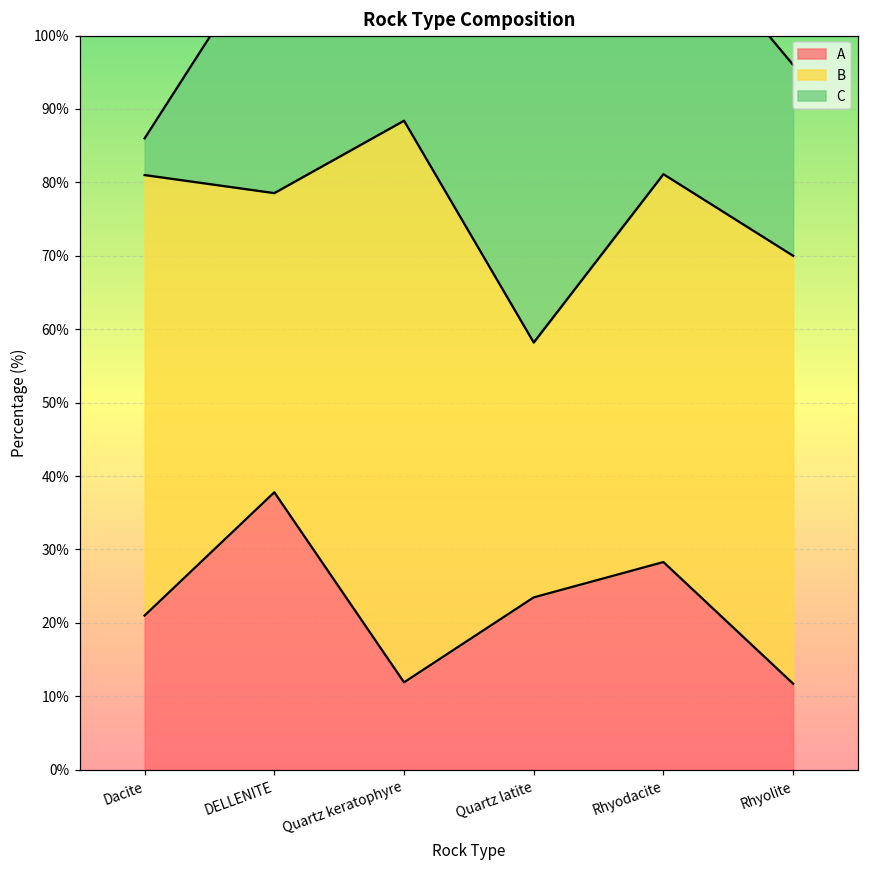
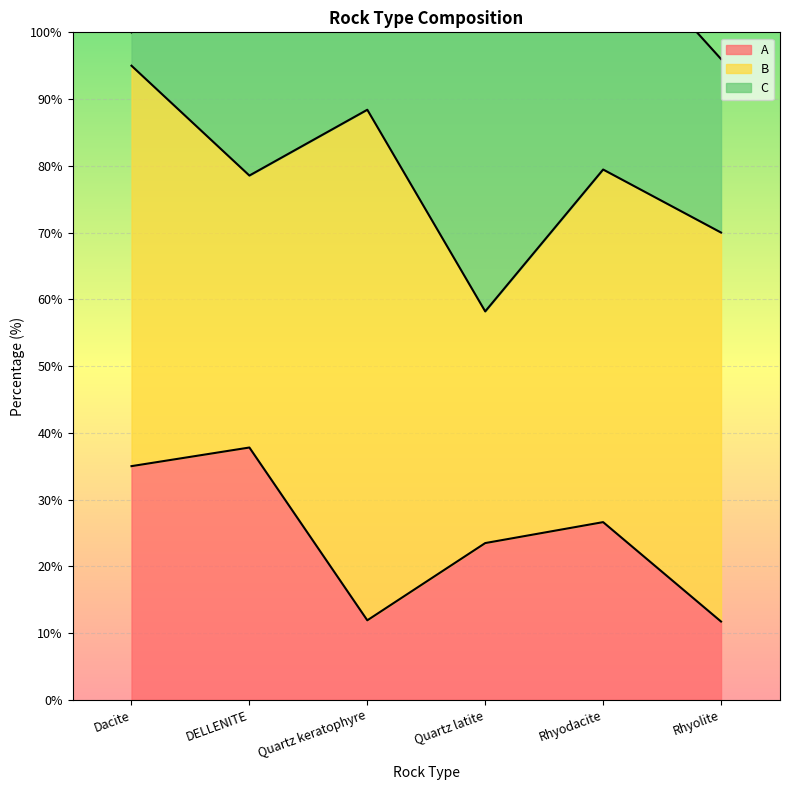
A, Dacite: 21% -> 35%
A, Rhyodacite: 28% -> 27%
